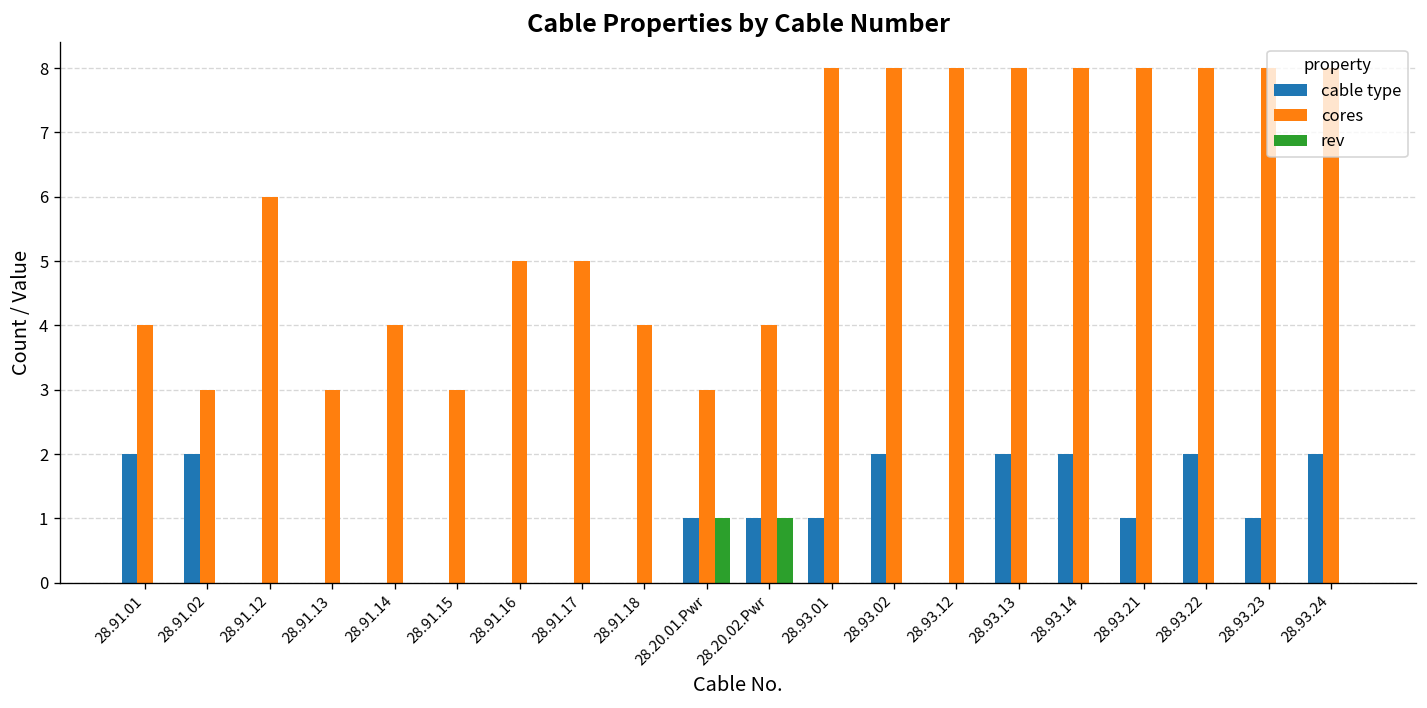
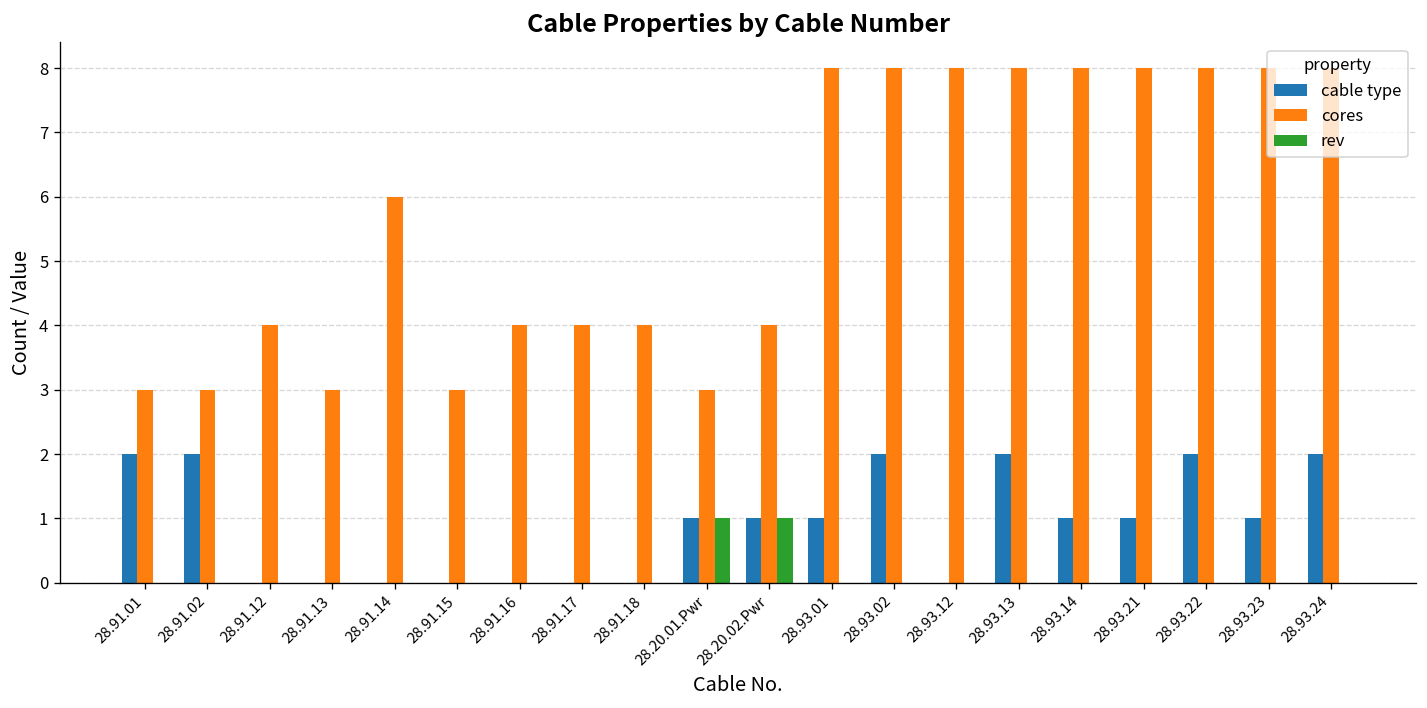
cores, 28.91.01: 4 -> 3
cores, 28.91.12: 6 -> 4
cores, 28.91.14: 4 -> 6
cores, 28.91.16: 5 -> 4
cores, 28.91.17: 5 -> 4
cable type, 28.93.14: 2 -> 1
